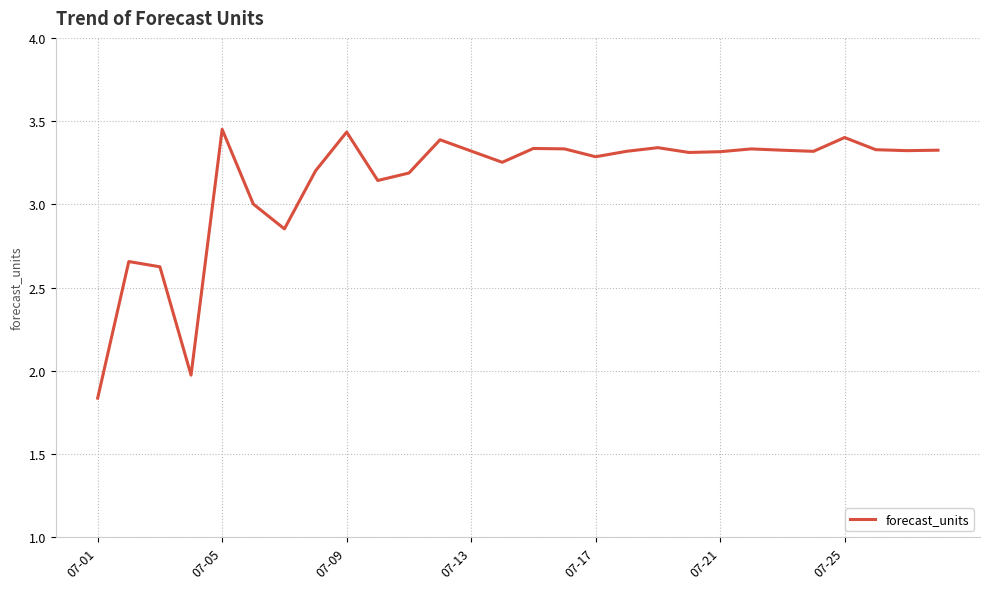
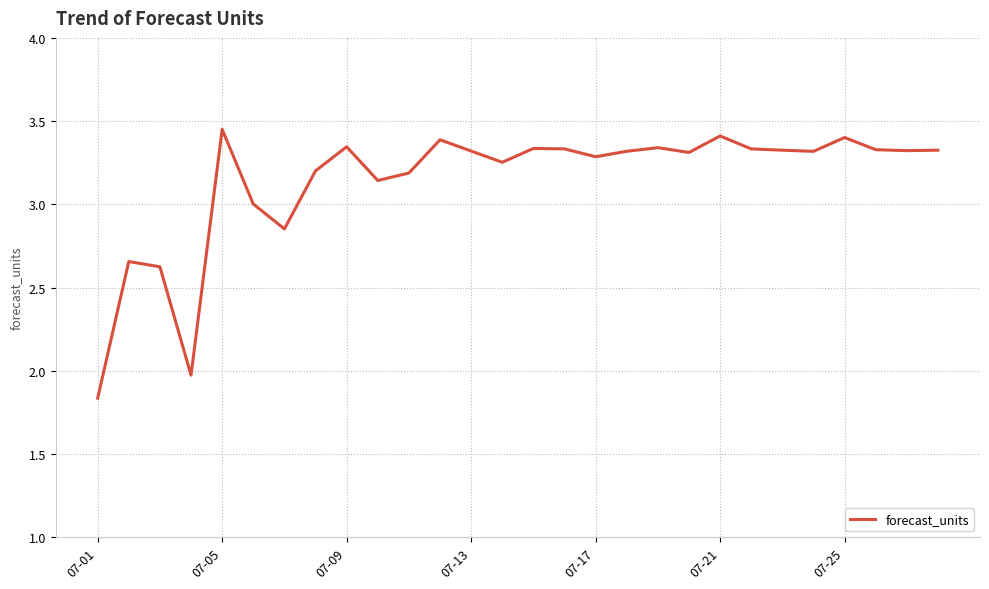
07-09: 3.43 -> 3.35
07-21: 3.32 -> 3.41
